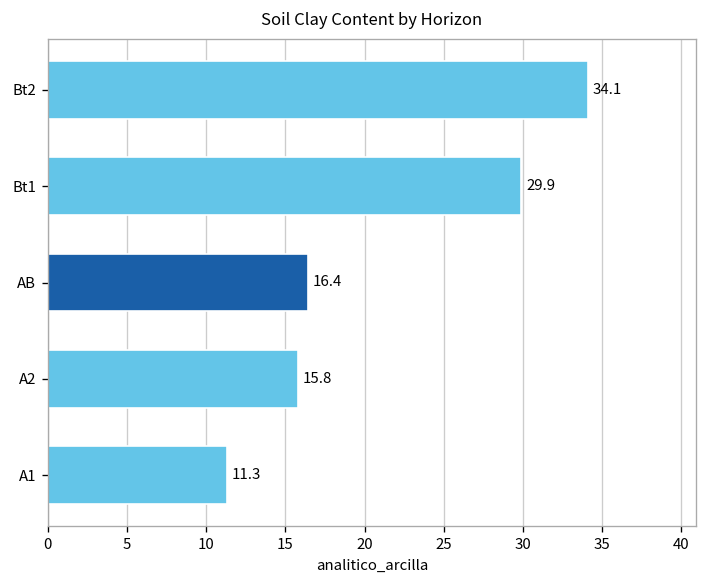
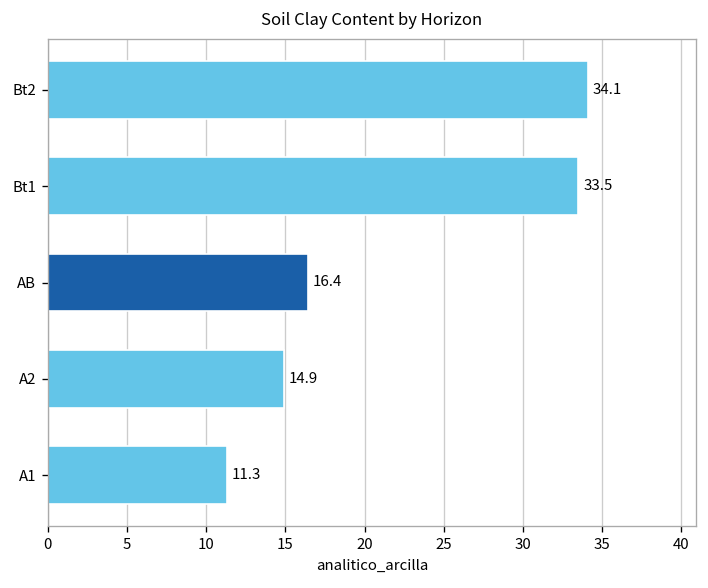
Bt1: 29.9 -> 33.5
A2: 15.8 -> 14.9
